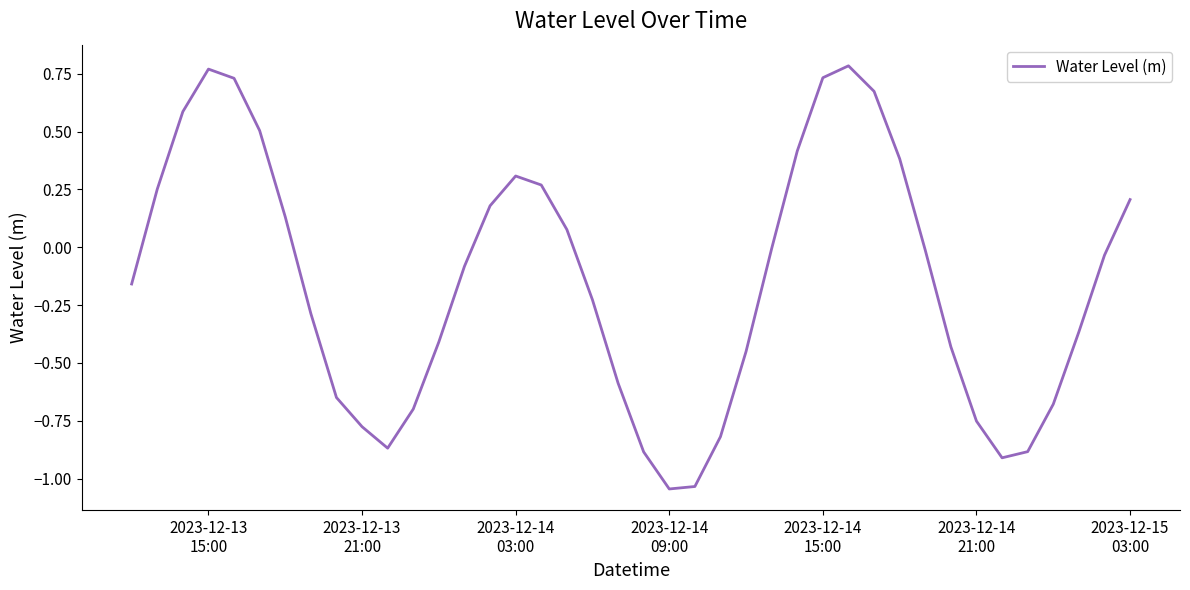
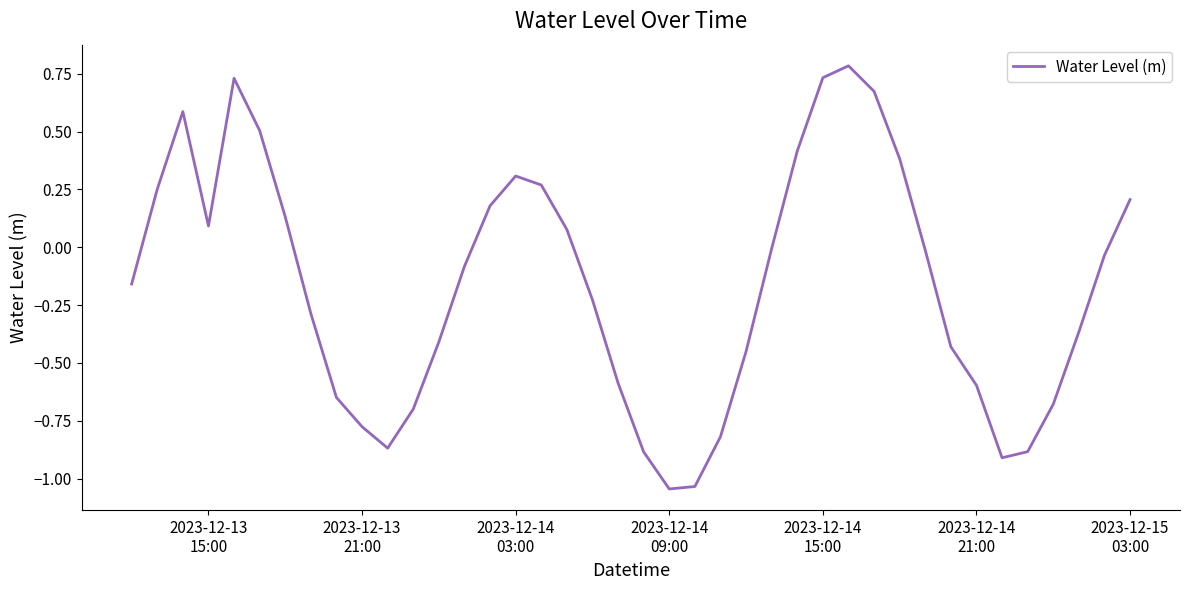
2023-12-13 15:00: 0.77 -> 0.09
2023-12-14 21:00: -0.75 -> -0.60
